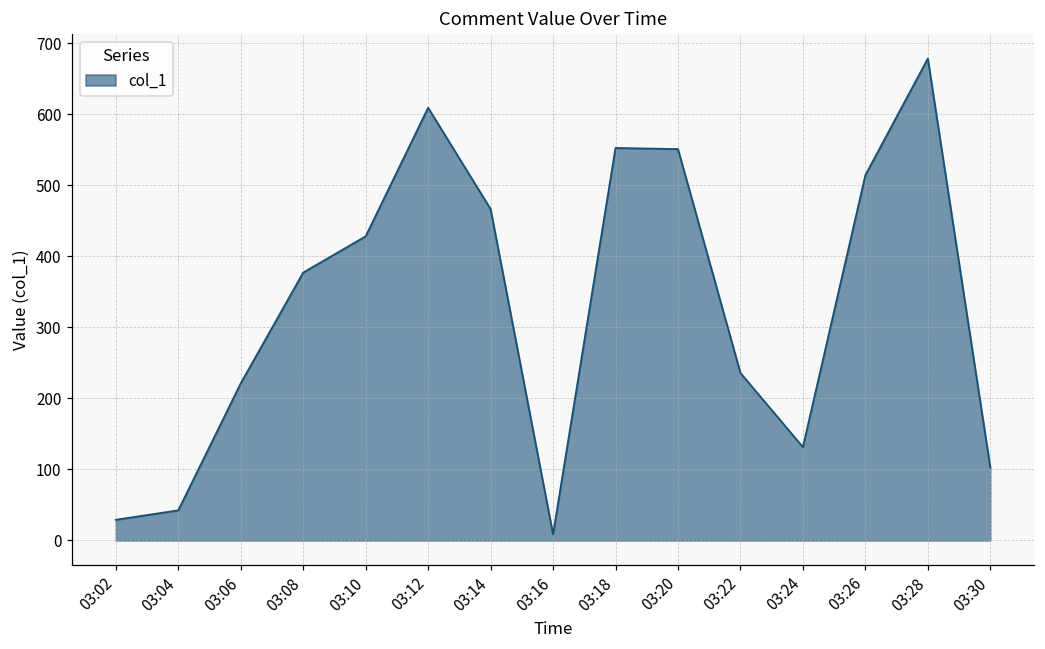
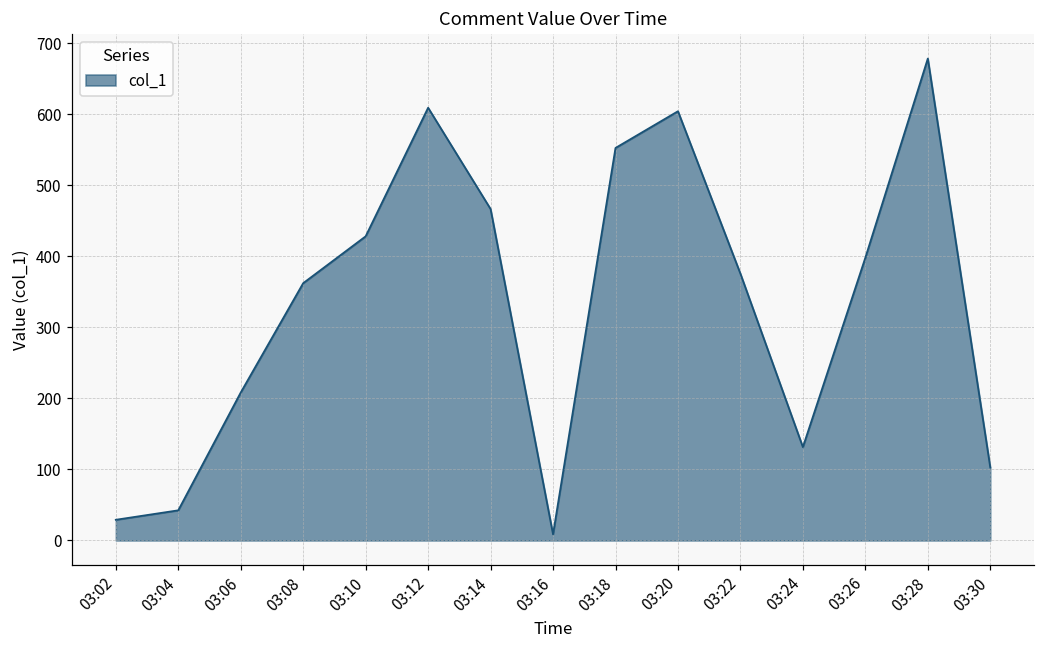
03:06: 220 -> 210
03:08: 380 -> 360
03:20: 550 -> 600
03:22: 240 -> 380
03:26: 510 -> 400
